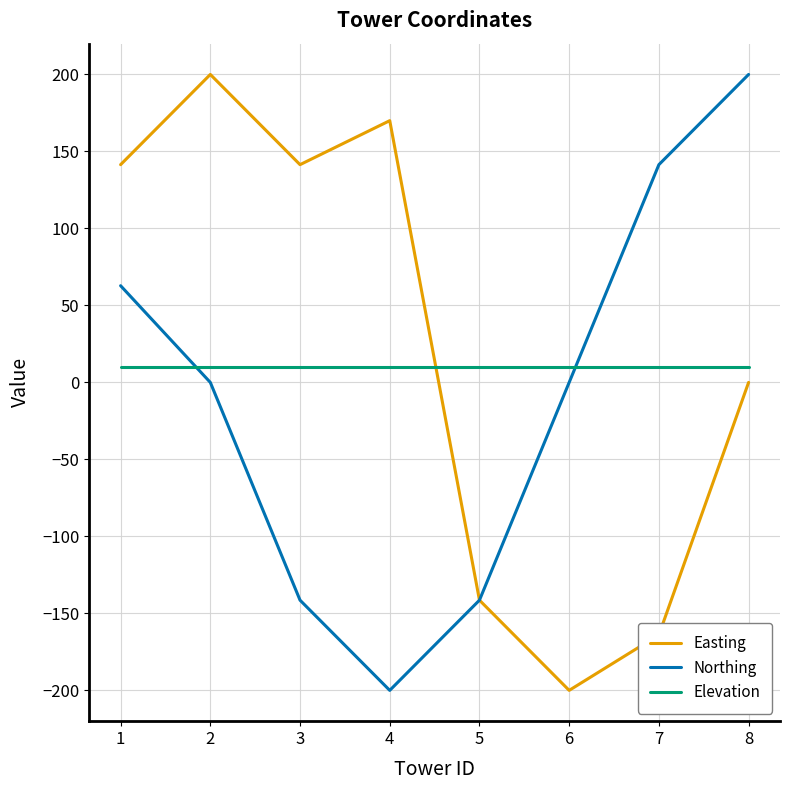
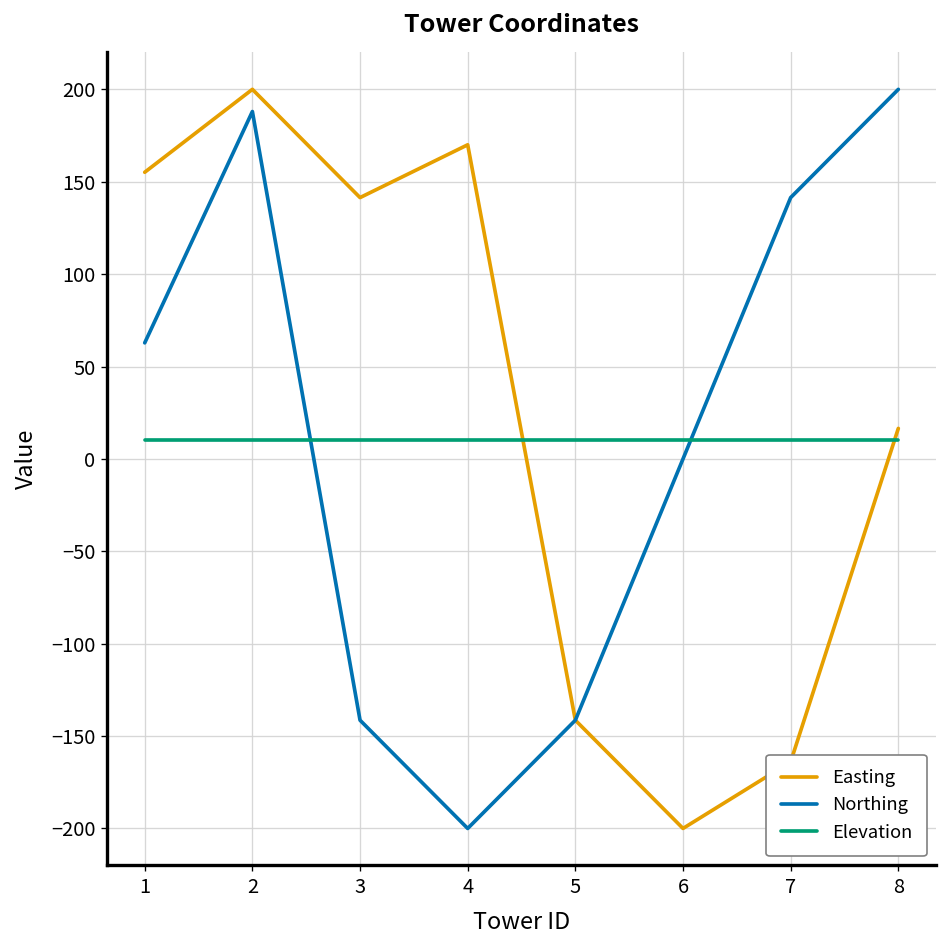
Easting, 1: 141 -> 155
Northing, 2: 0 -> 188
Easting, 8: 0 -> 17
